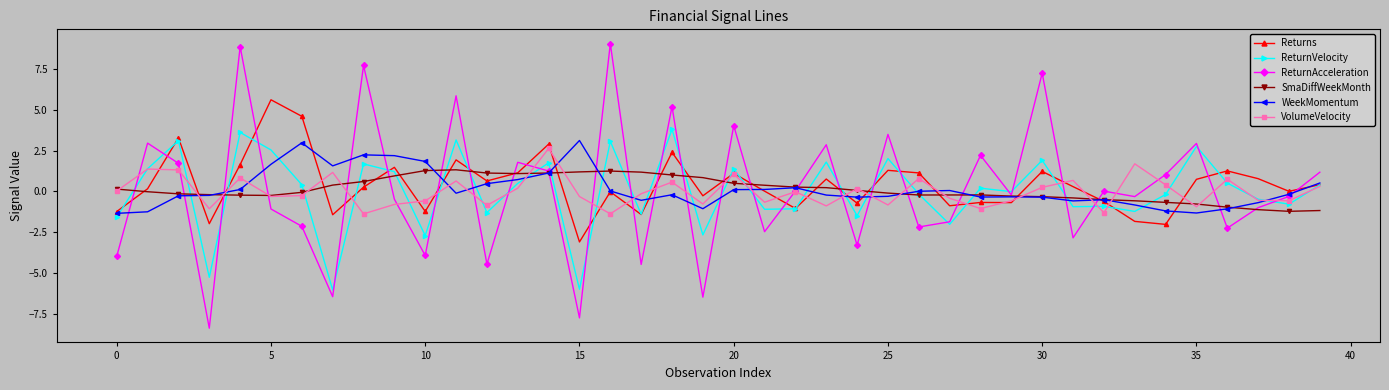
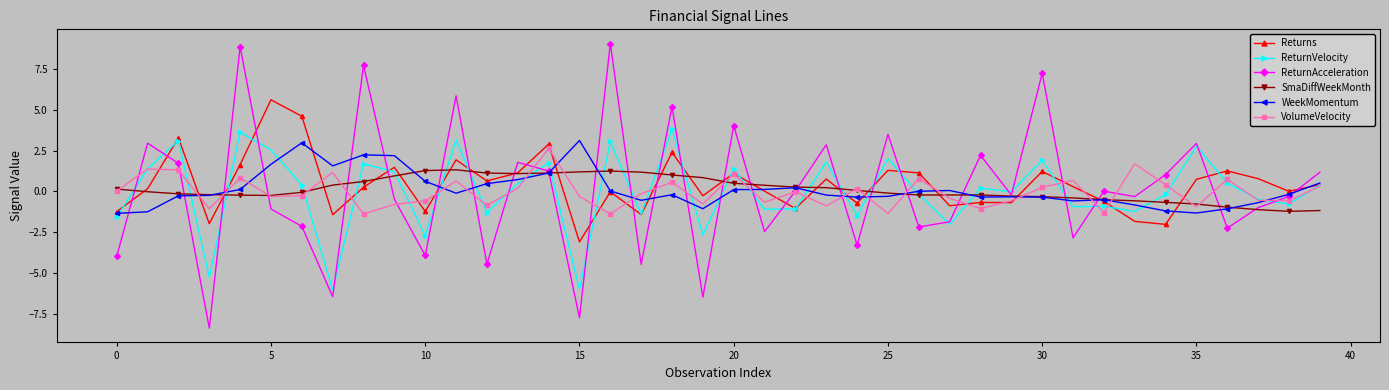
WeekMomentum, 10: 1.8 -> 0.6
VolumeVelocity, 25: -0.8 -> -1.4
